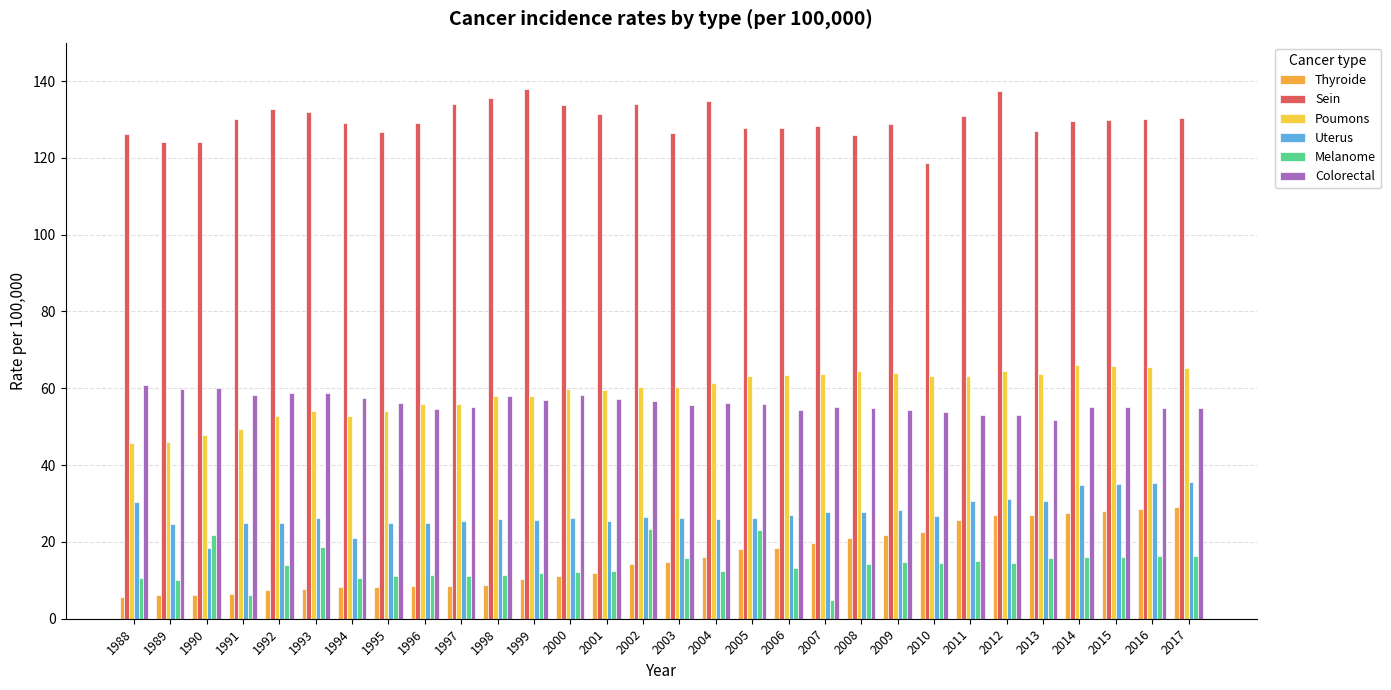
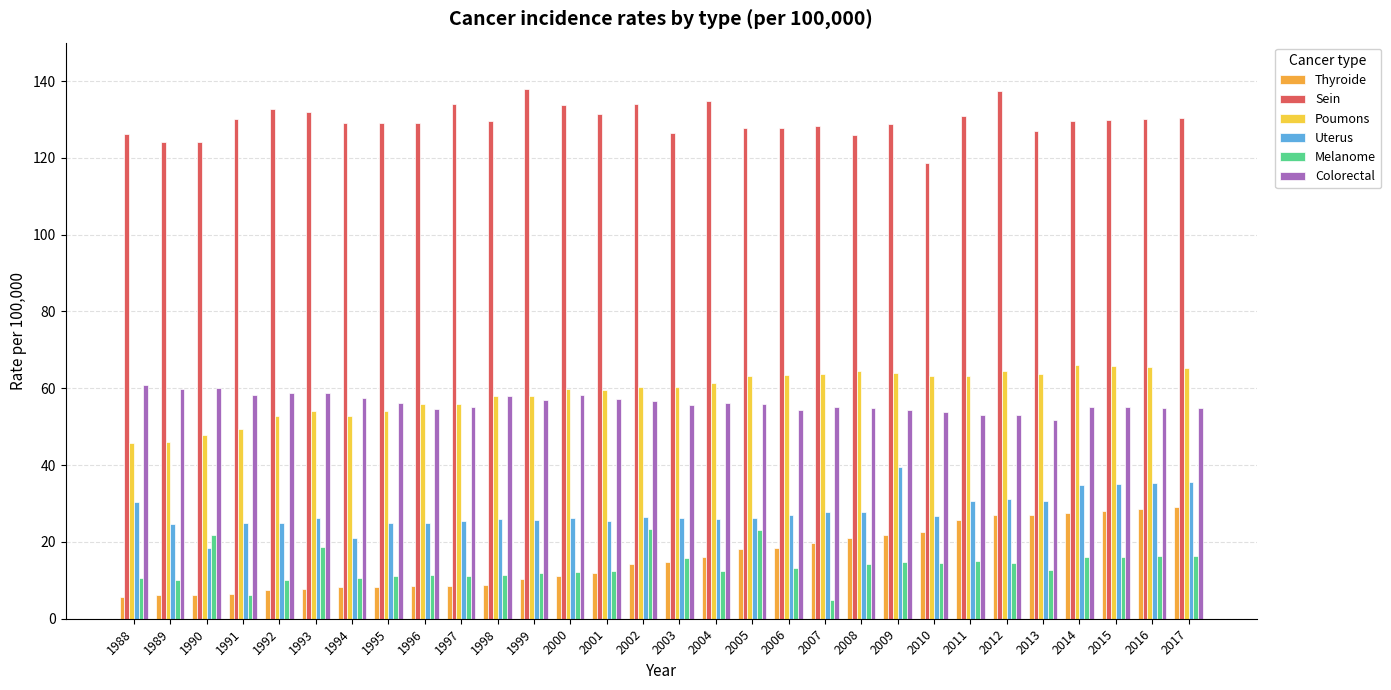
Melanome, 1992: 14 -> 10
Sein, 1995: 127 -> 129
Sein, 1998: 136 -> 130
Uterus, 2009: 28 -> 40
Melanome, 2013: 16 -> 13
